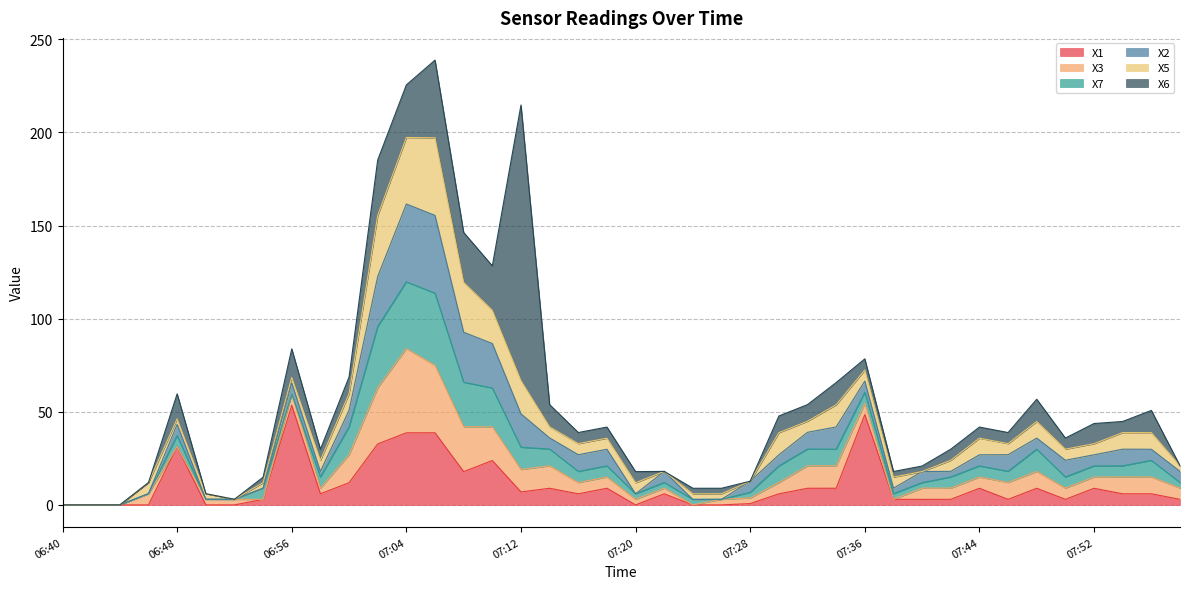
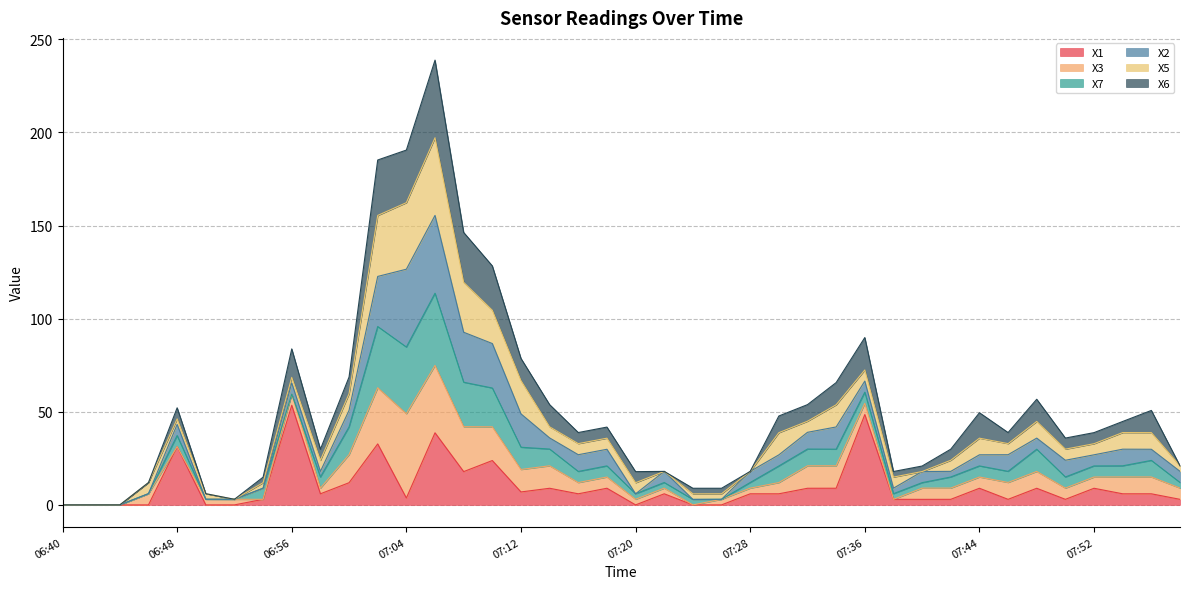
X6, 06:48: 13 -> 6
X1, 07:04: 39 -> 4
X6, 07:12: 148 -> 12
X1, 07:28: 1 -> 6
X6, 07:36: 6 -> 17
X6, 07:44: 6 -> 14
X6, 07:52: 11 -> 6
